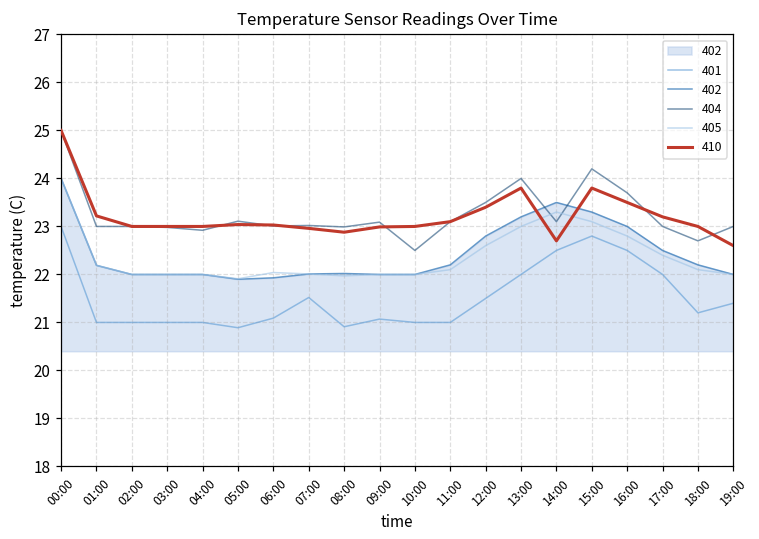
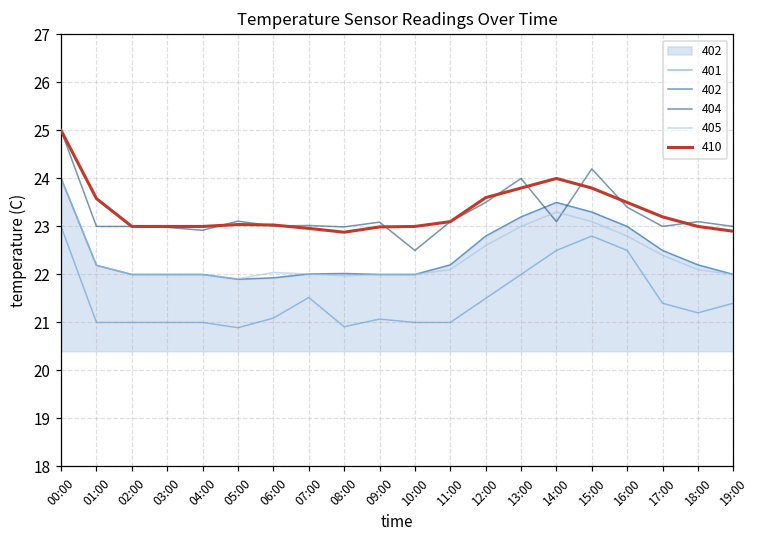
410, 01:00: 23.2 -> 23.6
410, 12:00: 23.4 -> 23.6
410, 14:00: 22.7 -> 24.0
404, 16:00: 23.7 -> 23.4
401, 17:00: 22.0 -> 21.4
404, 18:00: 22.7 -> 23.1
410, 19:00: 22.6 -> 22.9
